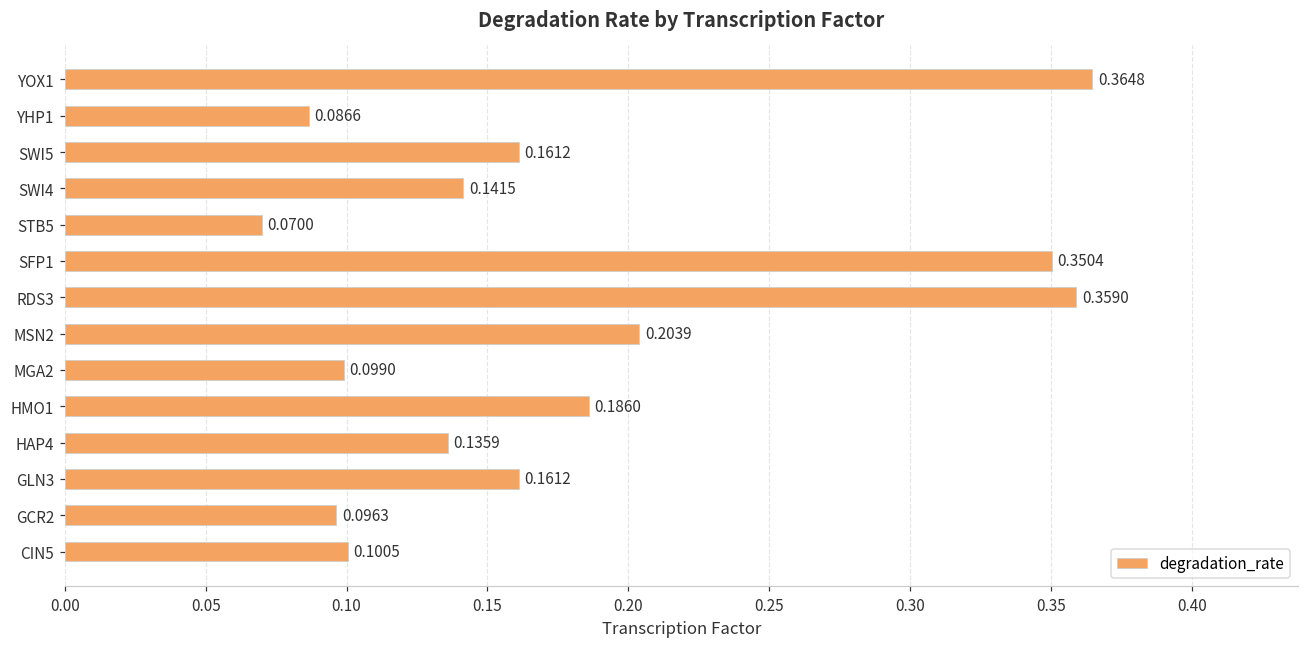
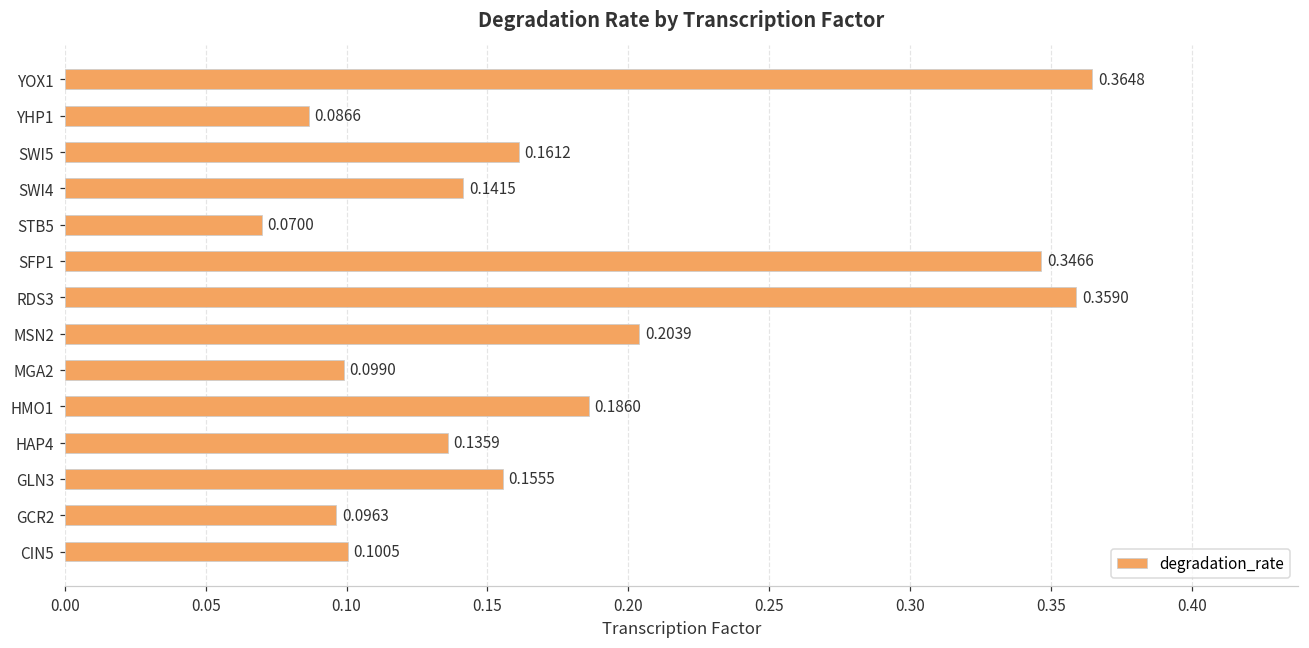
SFP1: 0.3504 -> 0.3466
GLN3: 0.1612 -> 0.1555
